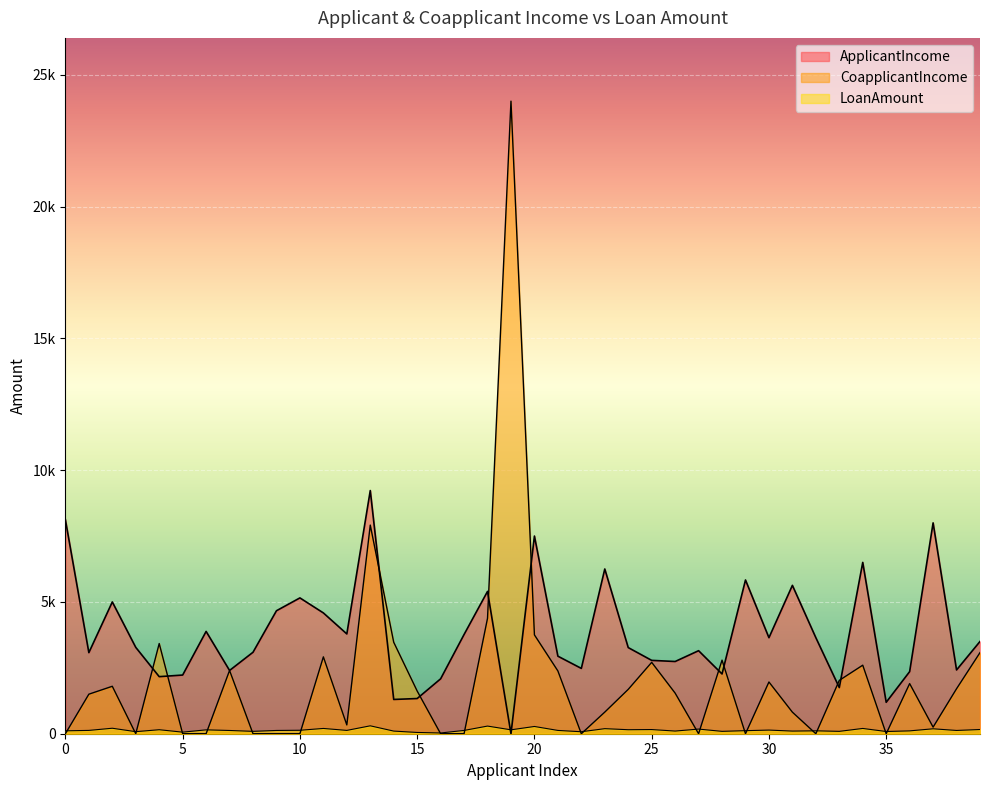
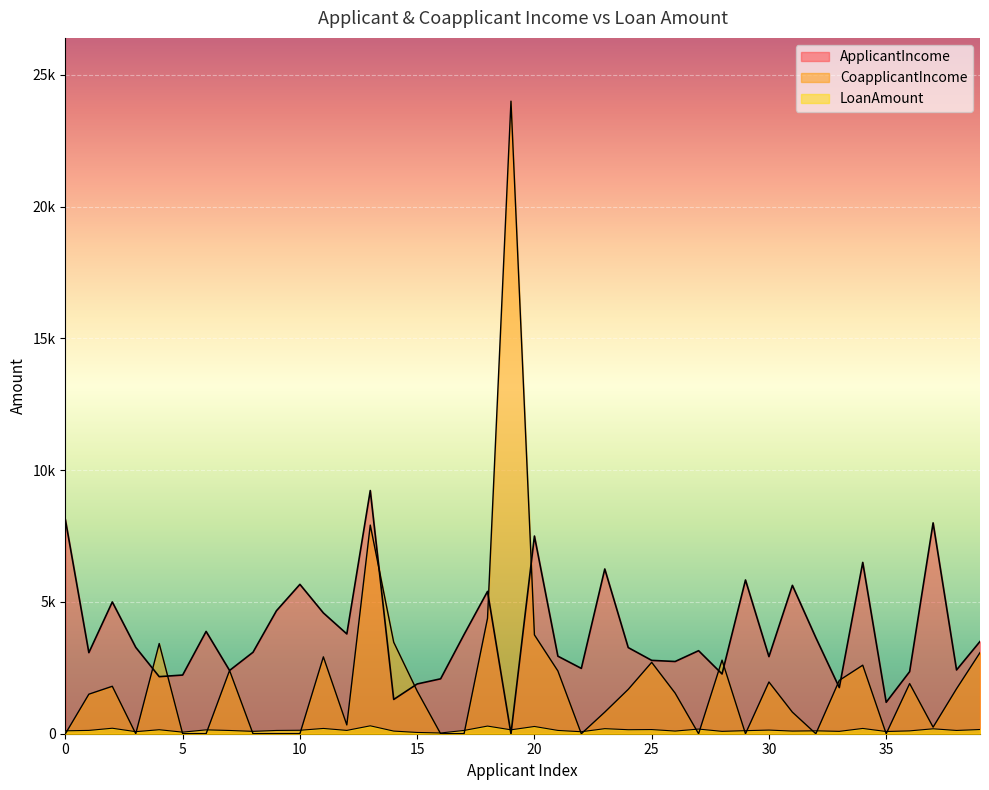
ApplicantIncome, 10: 5200 -> 5700
ApplicantIncome, 15: 1300 -> 1900
ApplicantIncome, 30: 3600 -> 2900
